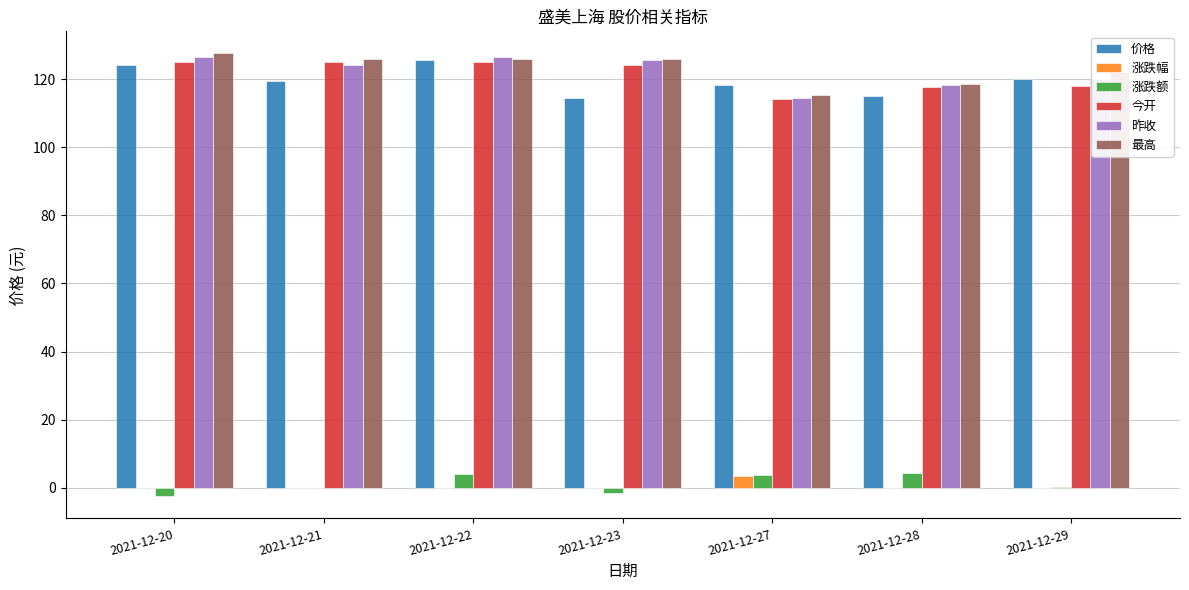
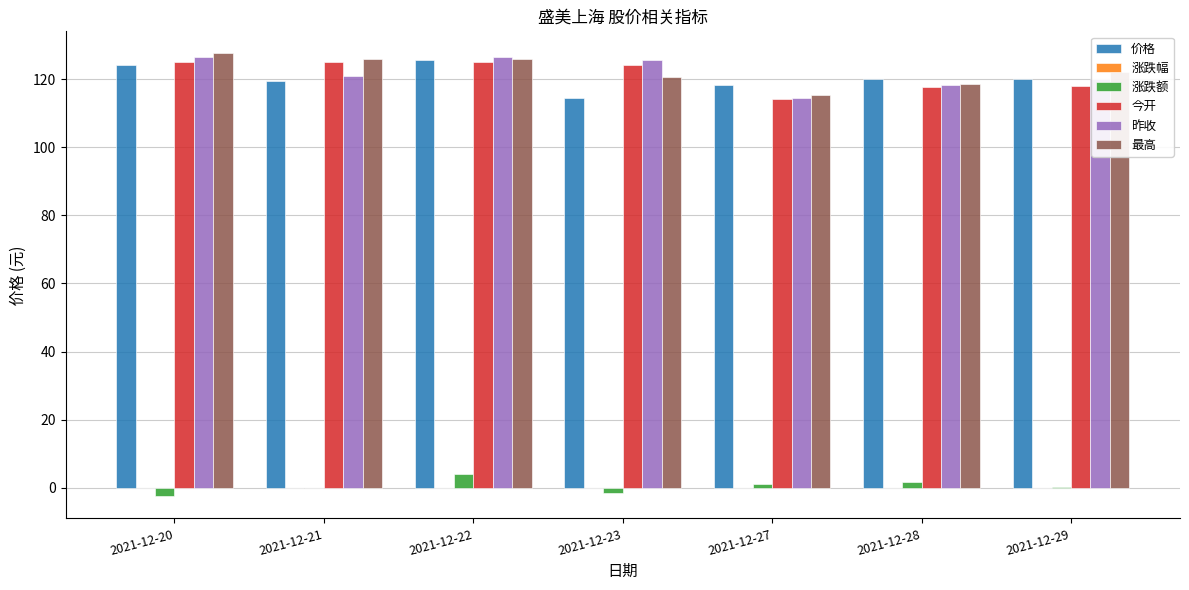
昨收, 2021-12-21: 124 -> 121
最高, 2021-12-23: 126 -> 121
涨跌幅, 2021-12-27: 4 -> 0
涨跌额, 2021-12-27: 4 -> 1
价格, 2021-12-28: 115 -> 120
涨跌额, 2021-12-28: 4 -> 2
